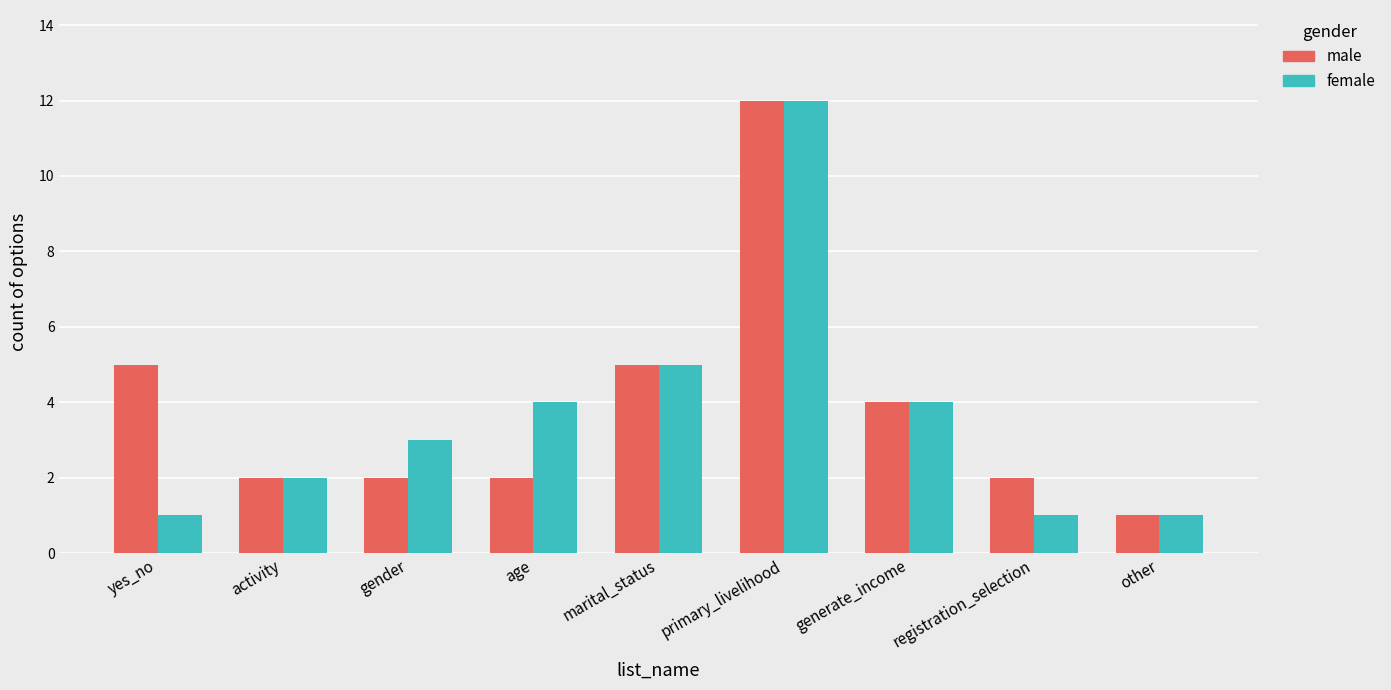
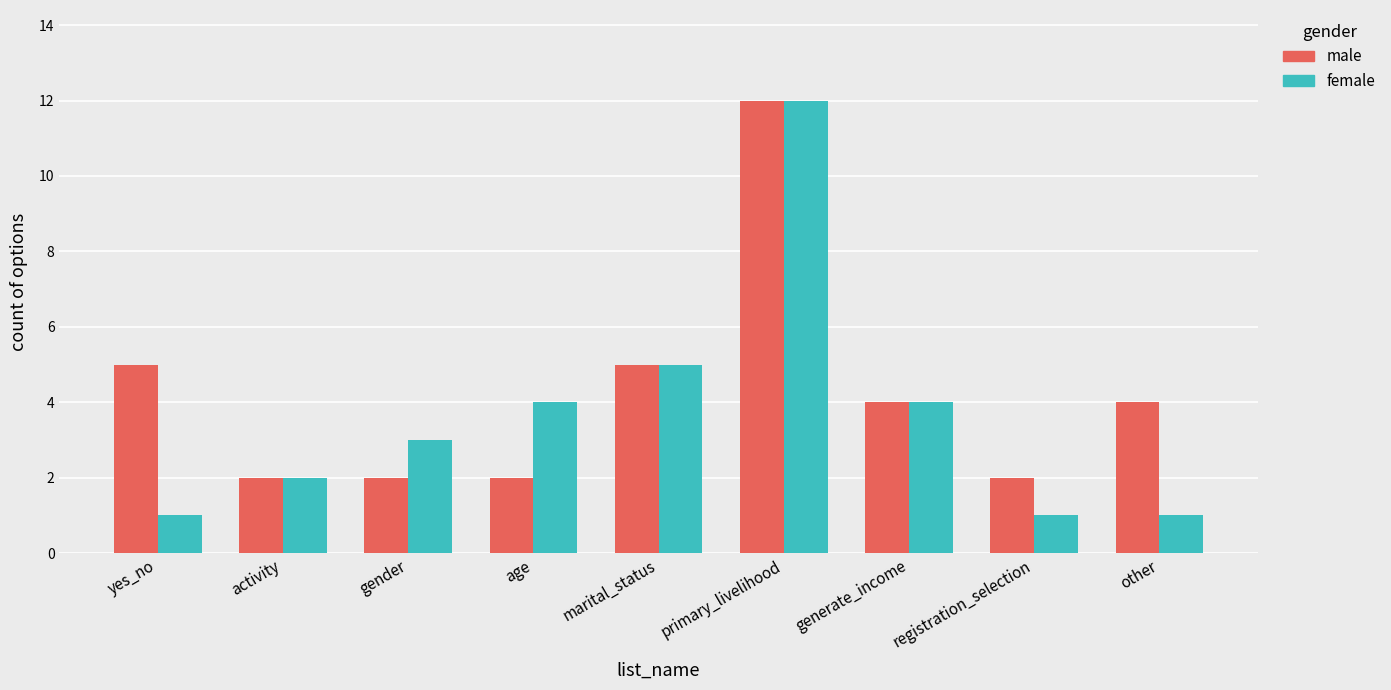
male, other: 1 -> 4
